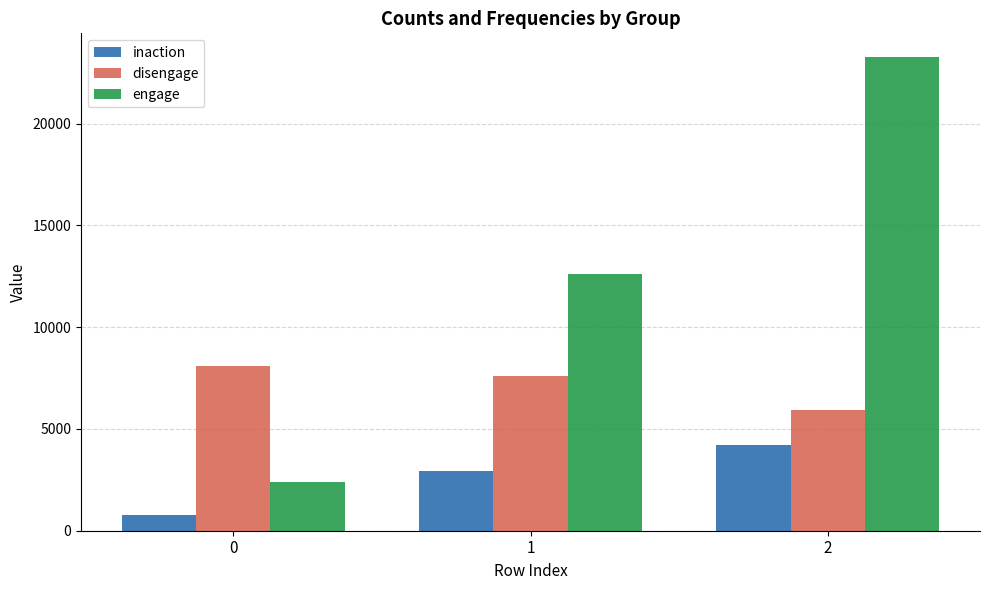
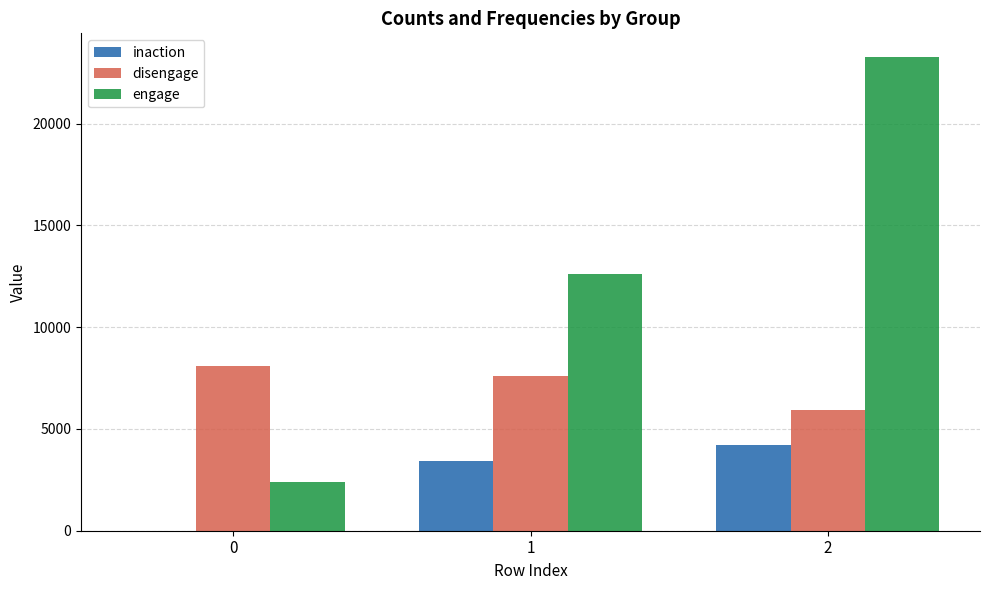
inaction, 0: 800 -> 0
inaction, 1: 2900 -> 3400
